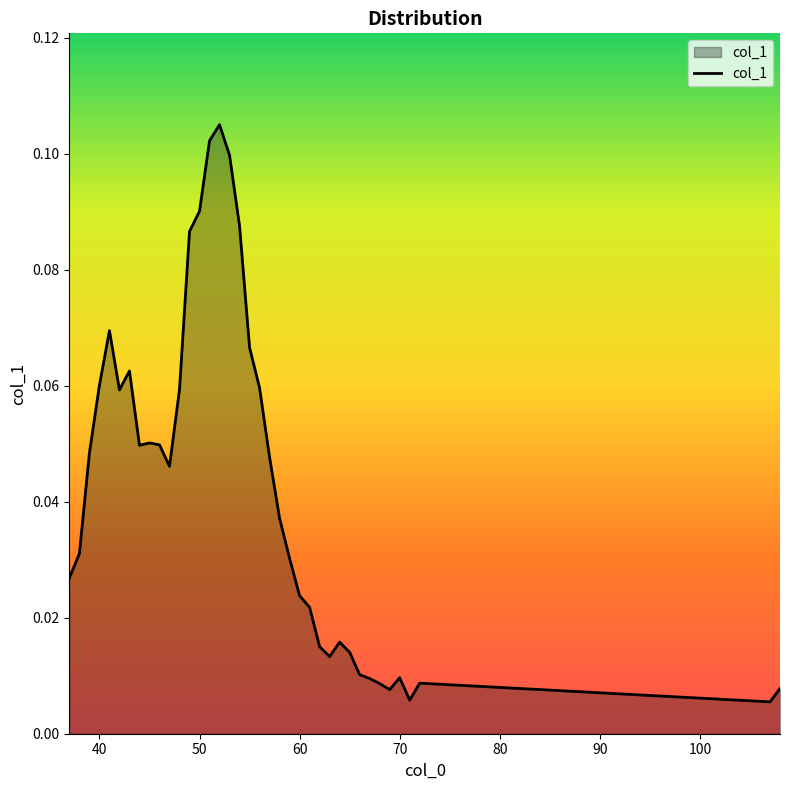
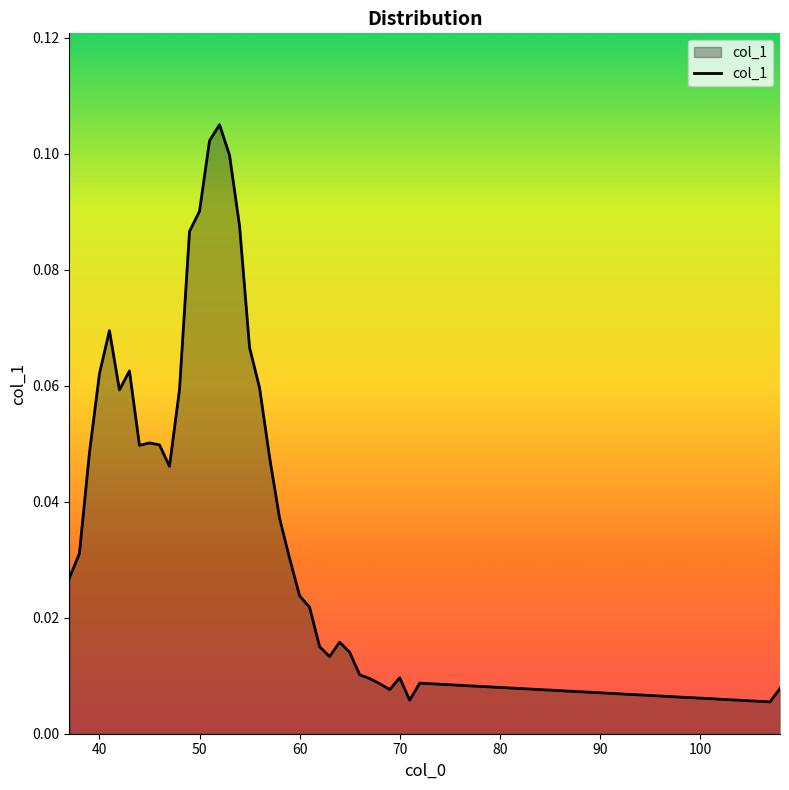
40: 0.060 -> 0.062
